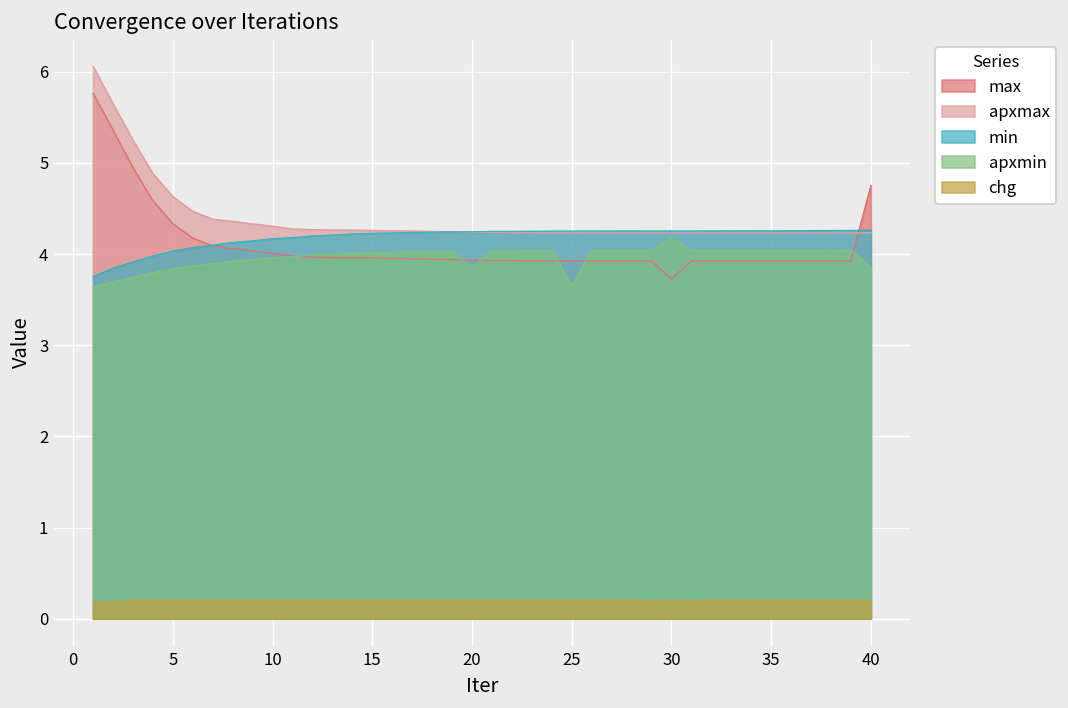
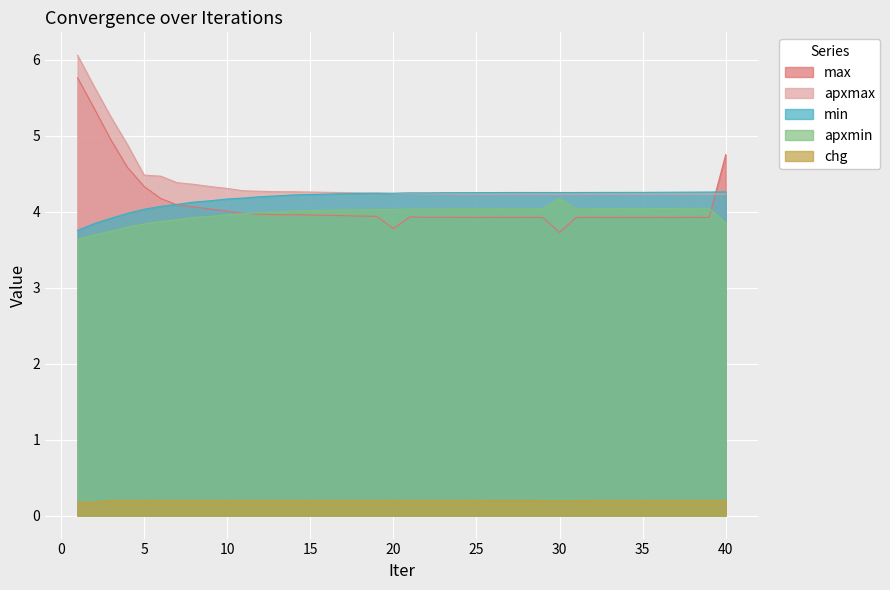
apxmax, 5: 4.6 -> 4.5
max, 20: 3.9 -> 3.8
apxmin, 20: 3.9 -> 4.0
apxmin, 25: 3.7 -> 4.0
